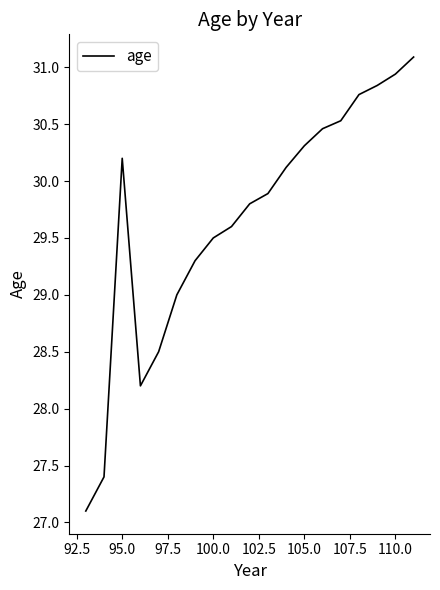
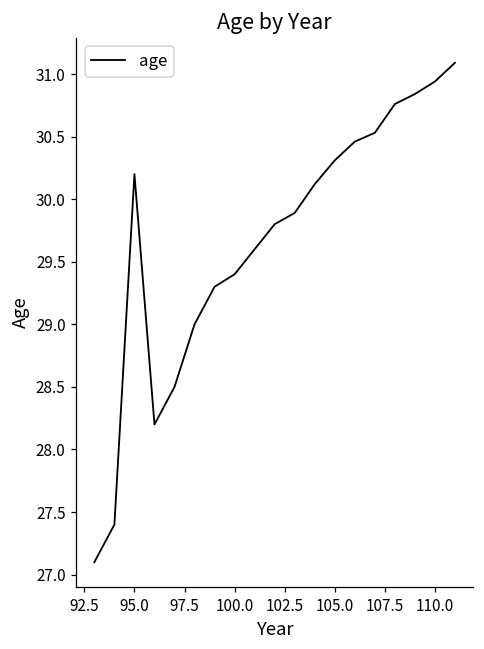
100.0: 29.5 -> 29.4
